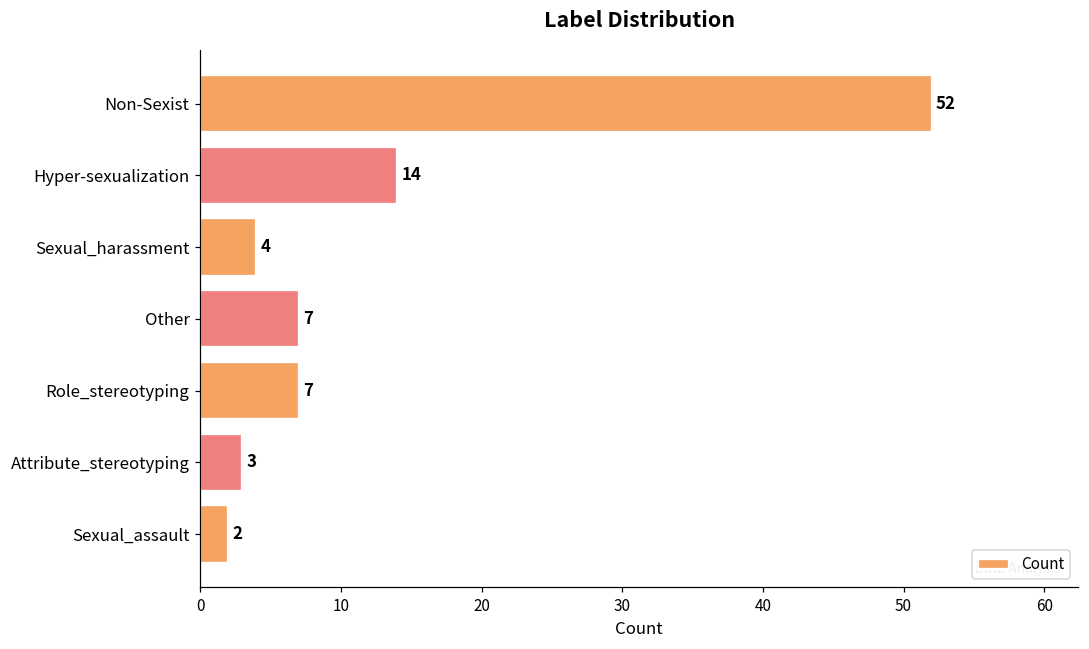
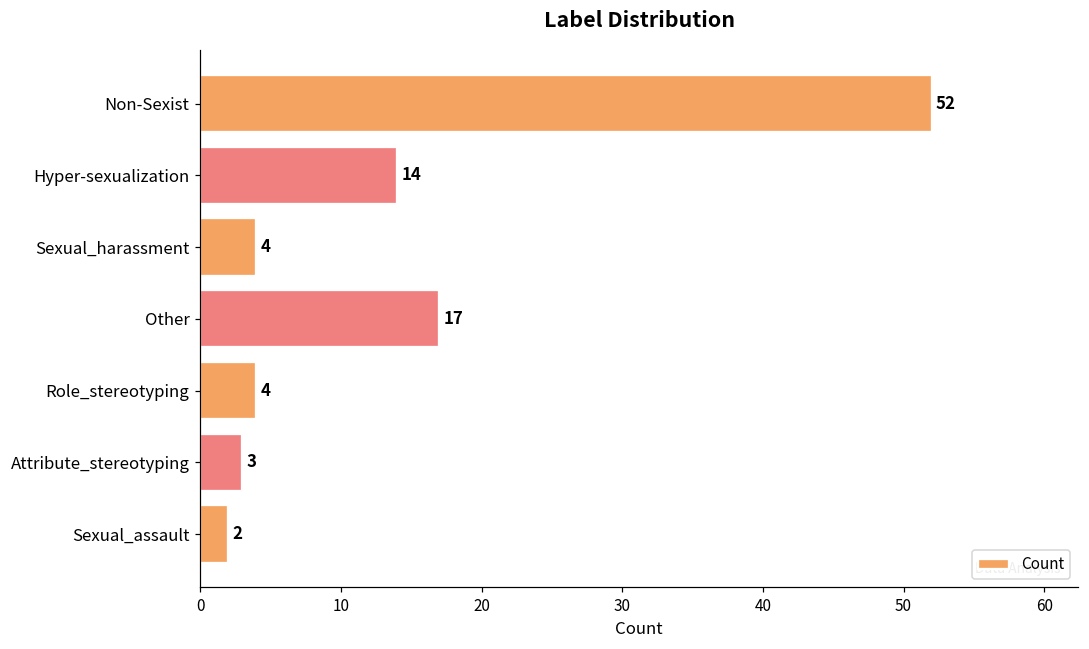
Other: 7 -> 17
Role_stereotyping: 7 -> 4
